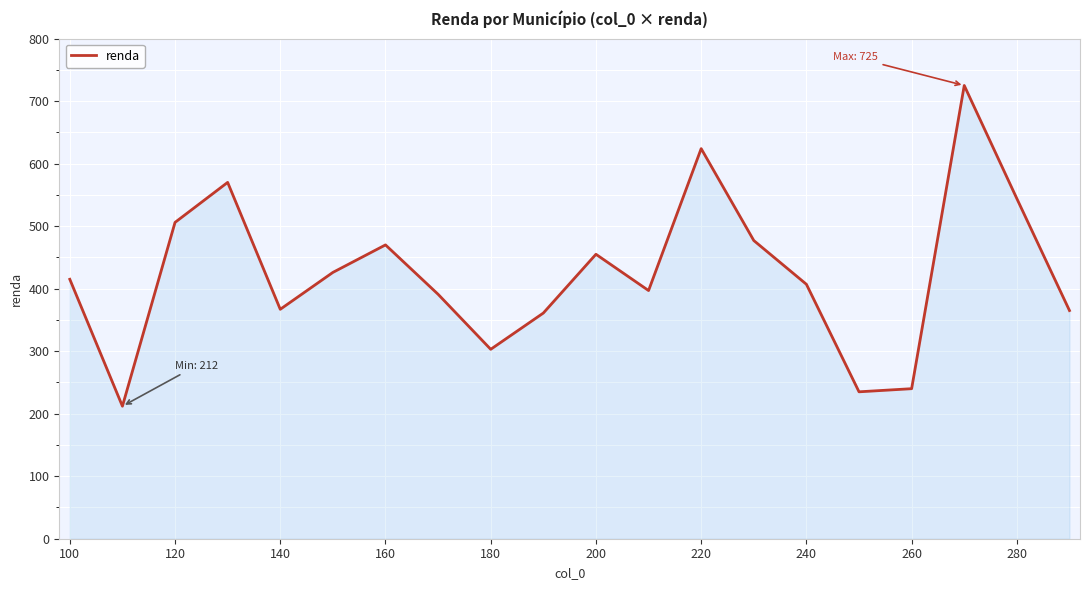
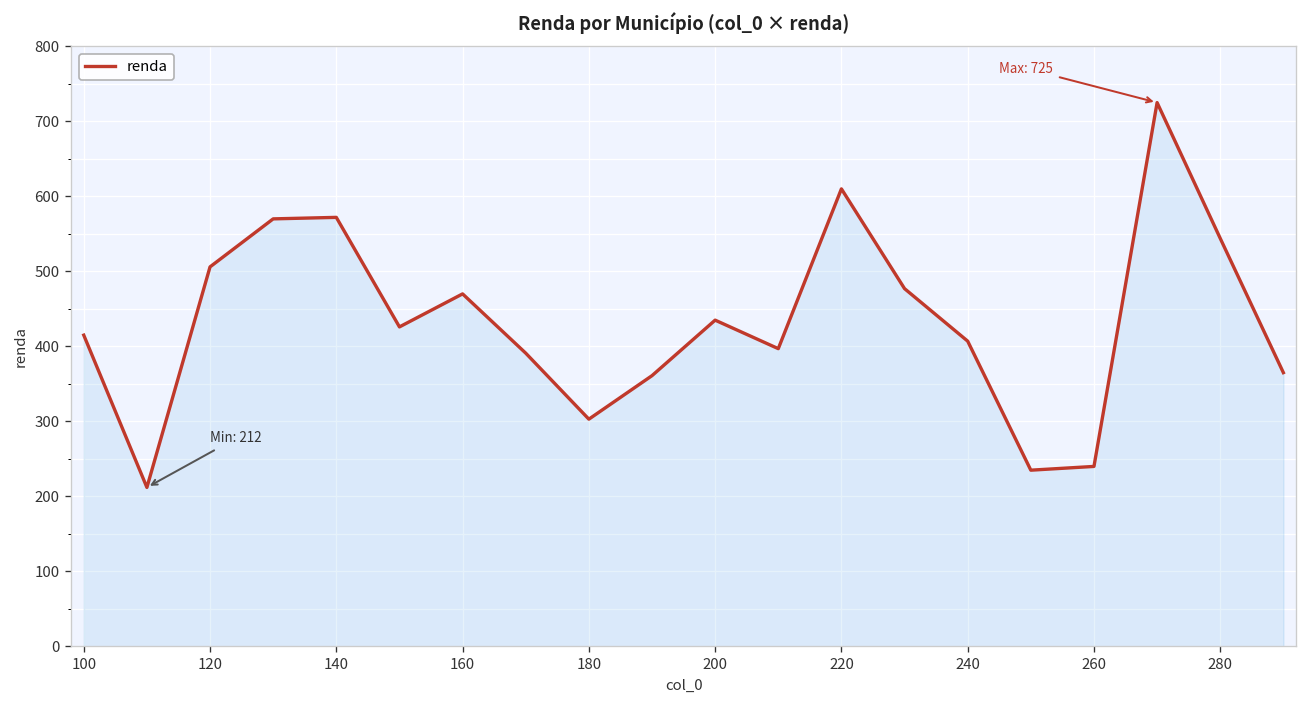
140: 370 -> 570
200: 460 -> 440
220: 620 -> 610
